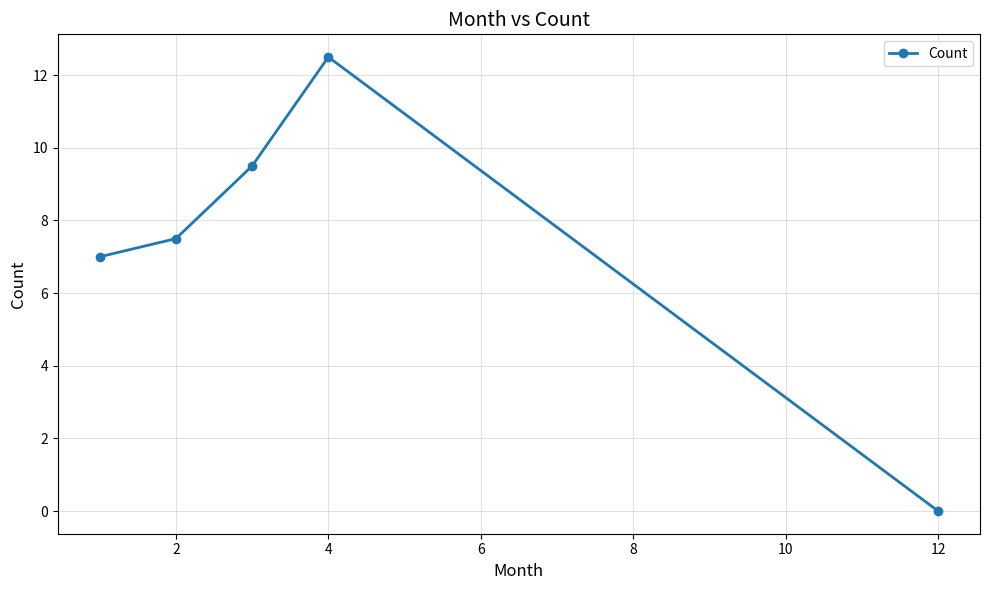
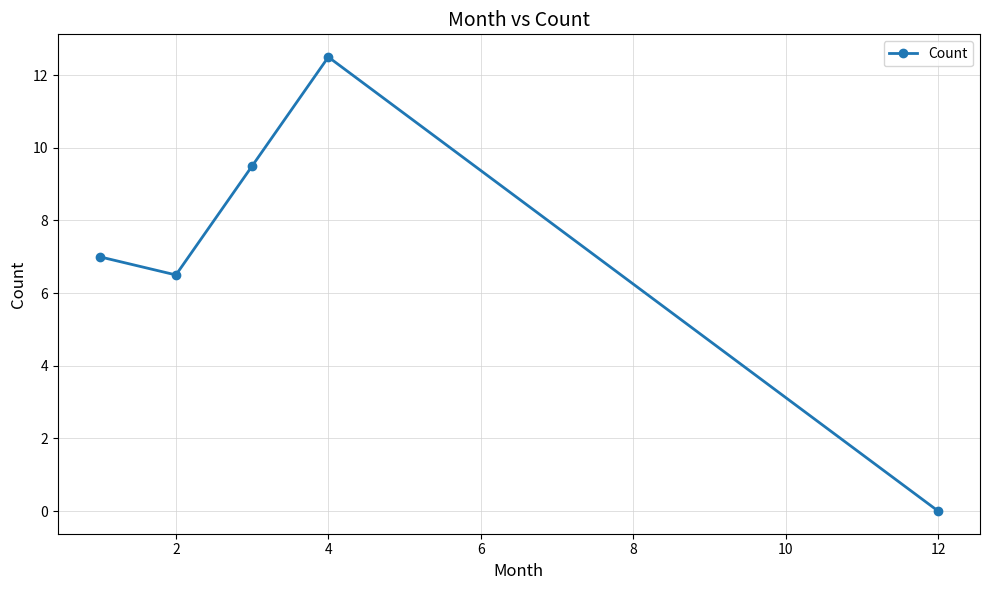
2: 7.5 -> 6.5
